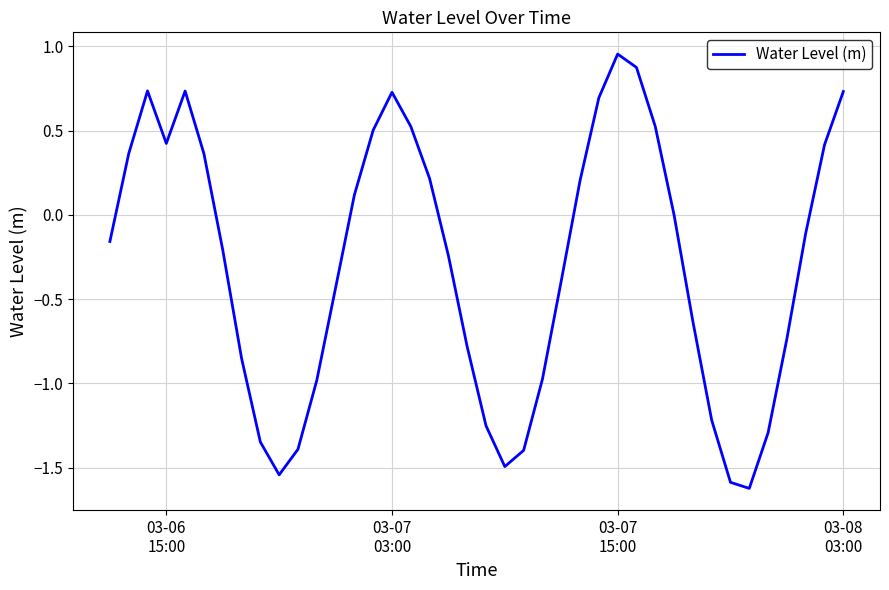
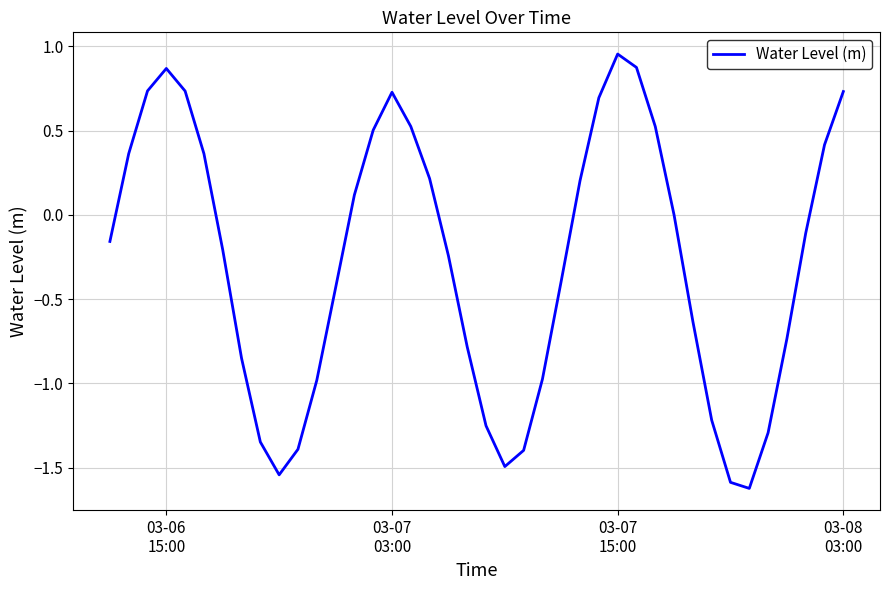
03-06 15:00: 0.42 -> 0.87
